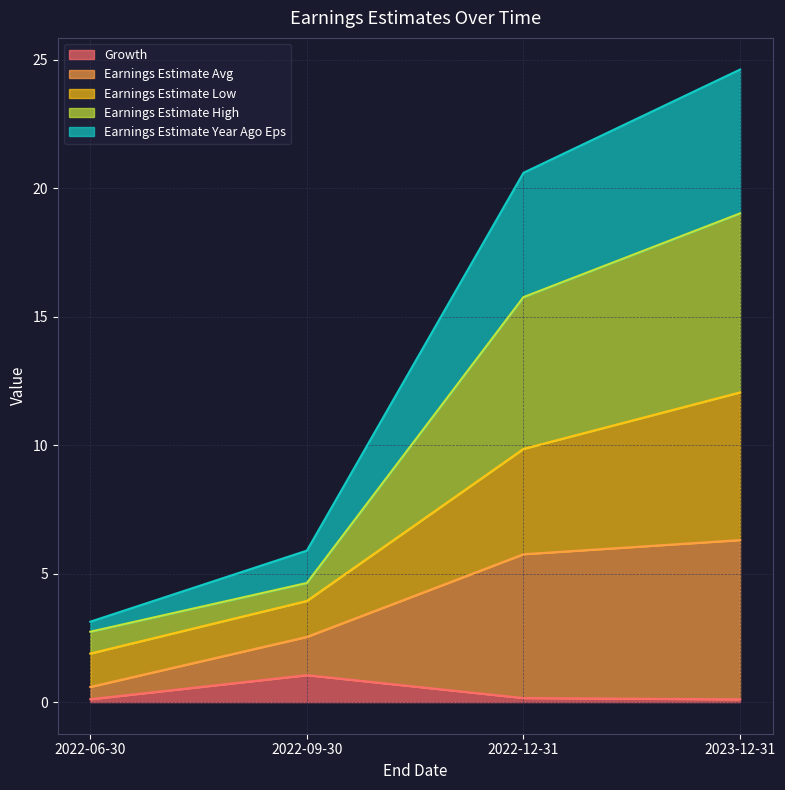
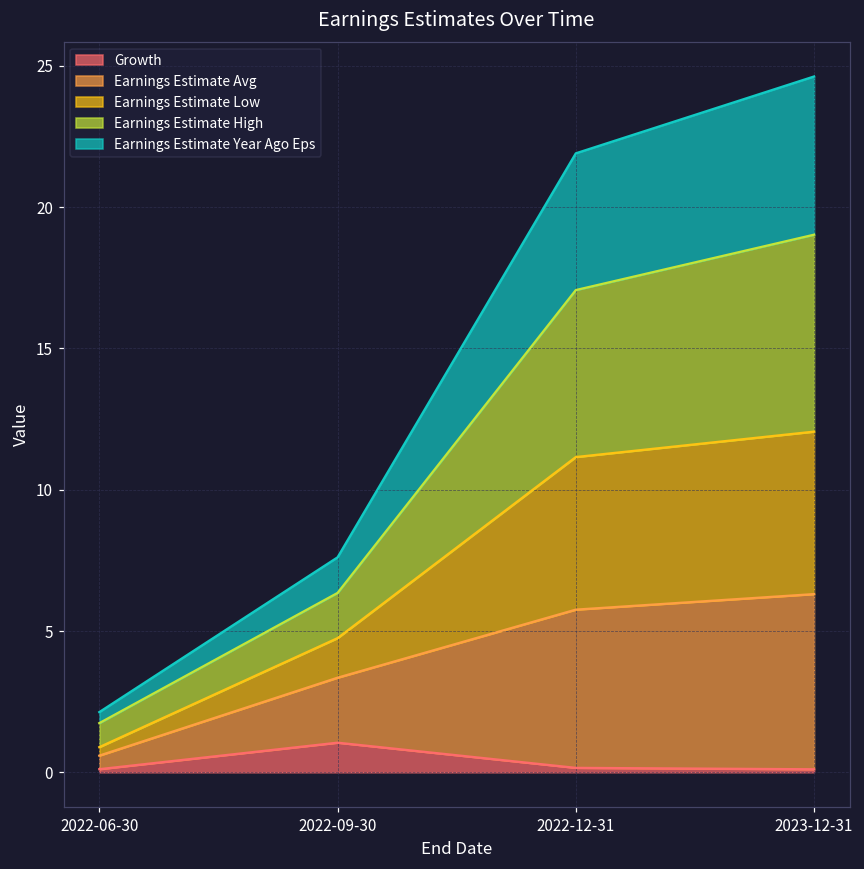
Earnings Estimate Low, 2022-06-30: 1.3 -> 0.3
Earnings Estimate Avg, 2022-09-30: 1.5 -> 2.3
Earnings Estimate High, 2022-09-30: 0.7 -> 1.6
Earnings Estimate Low, 2022-12-31: 4.1 -> 5.4
